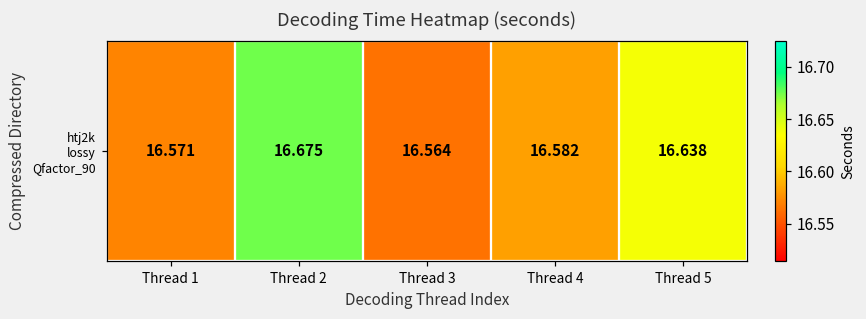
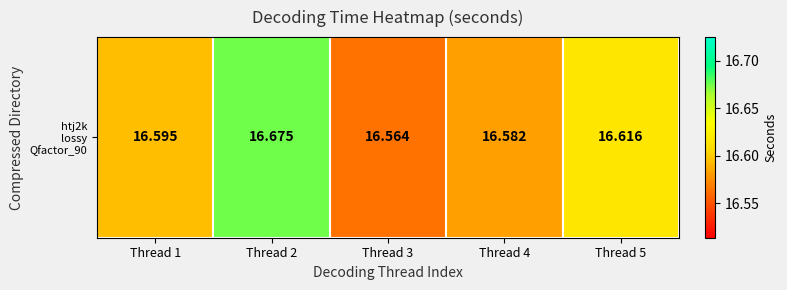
htj2k lossy Qfactor_90, Thread 1: 16.571 -> 16.595
htj2k lossy Qfactor_90, Thread 5: 16.638 -> 16.616
